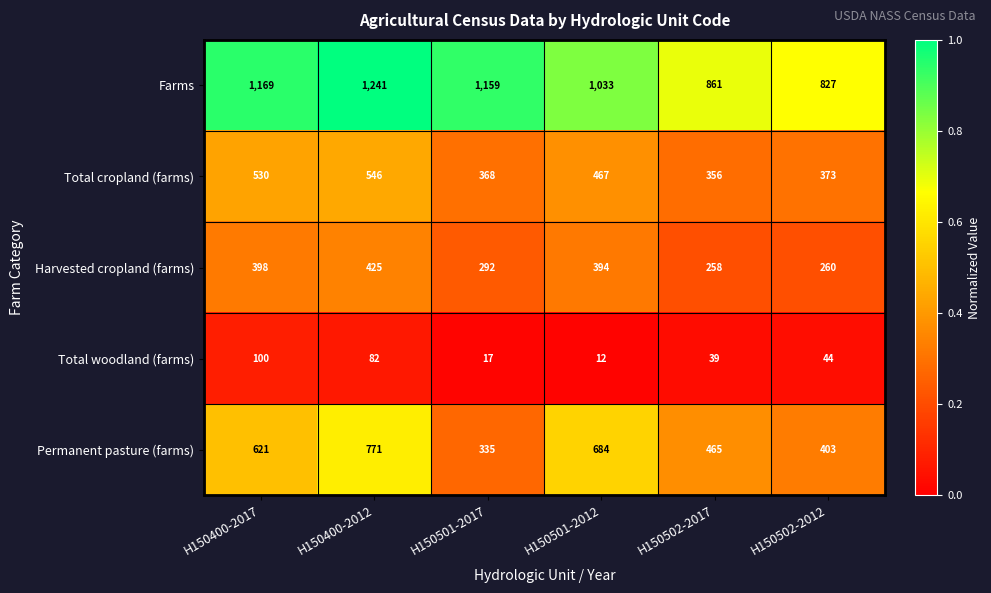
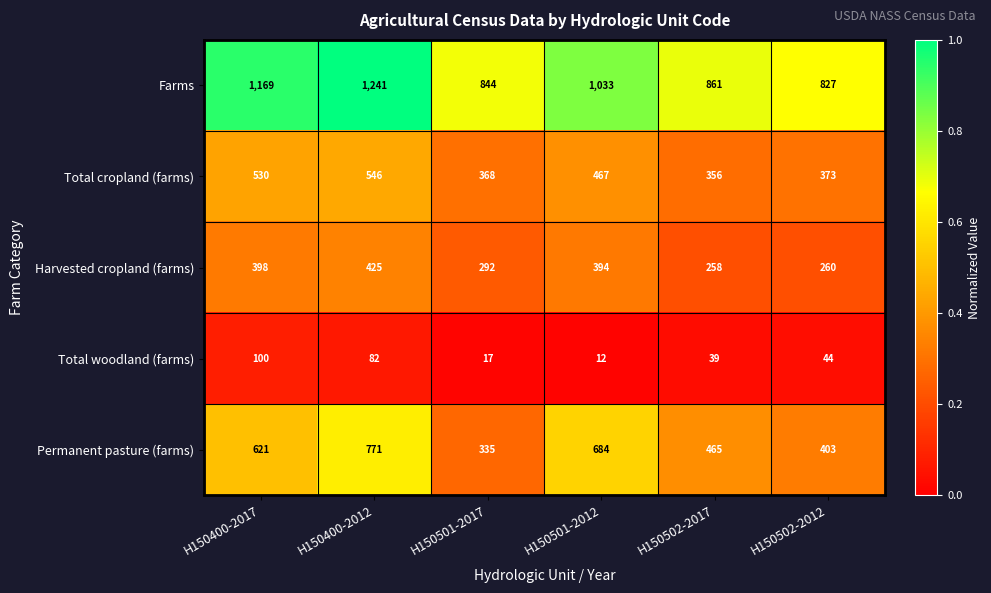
Farms, H150501-2017: 1,159 -> 844
